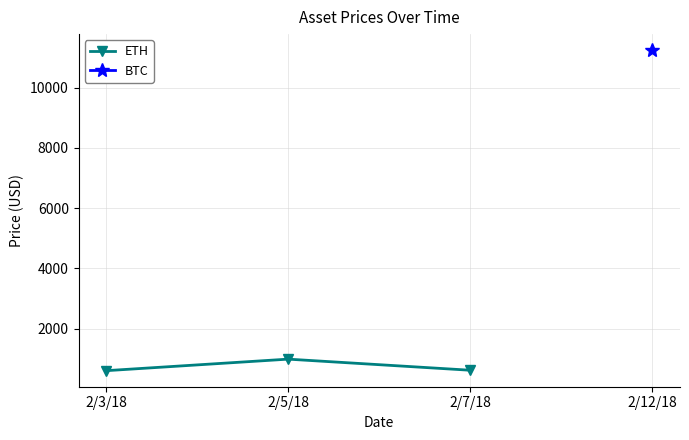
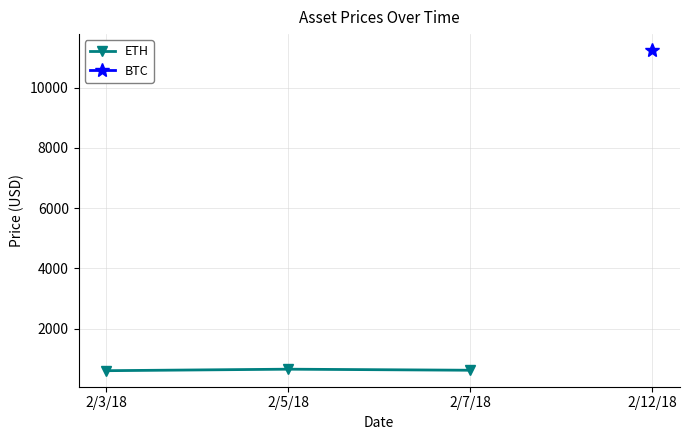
ETH, 2/5/18: 1000 -> 700
